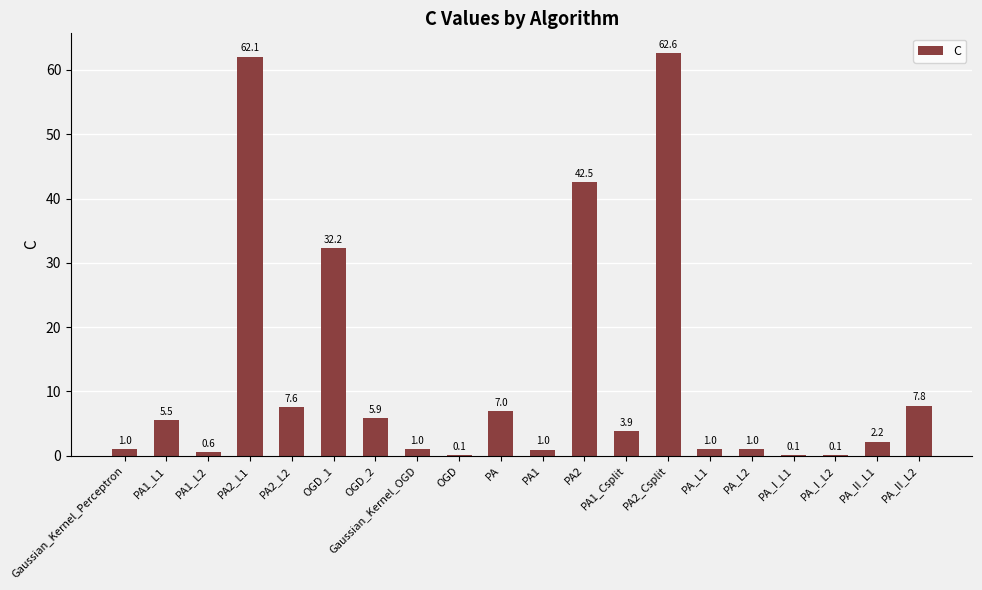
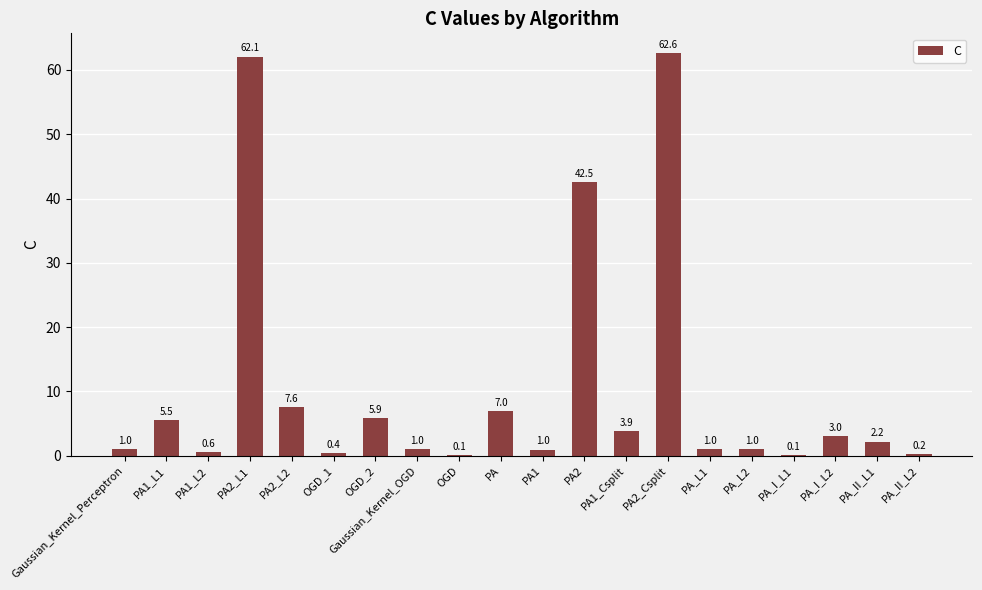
OGD_1: 32.2 -> 0.4
PA_I_L2: 0.1 -> 3.0
PA_II_L2: 7.8 -> 0.2
